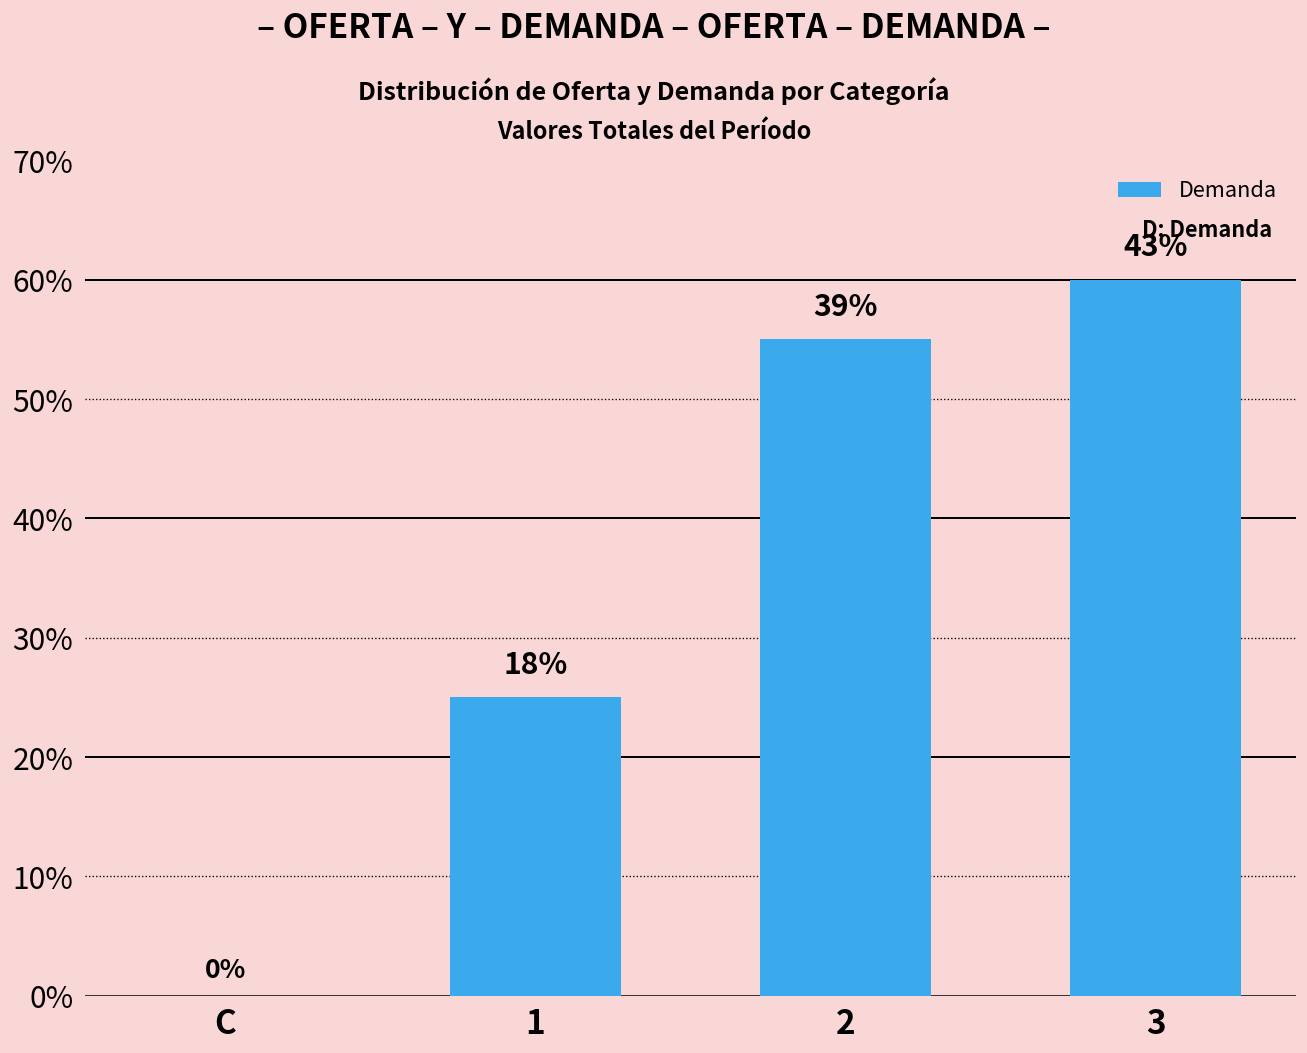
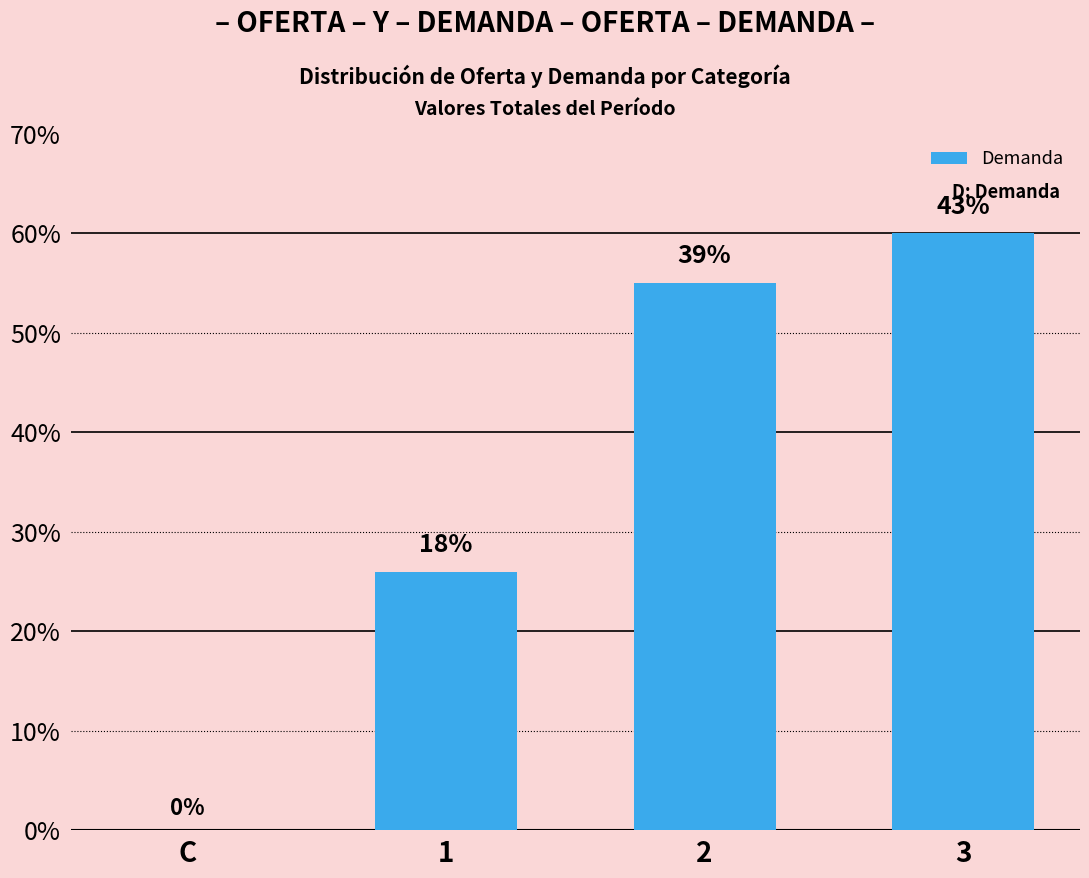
1: 25% -> 26%
